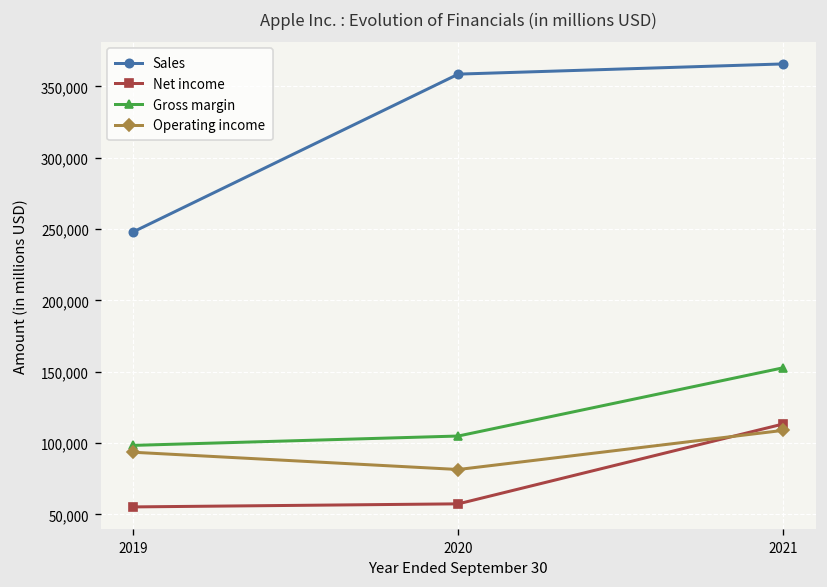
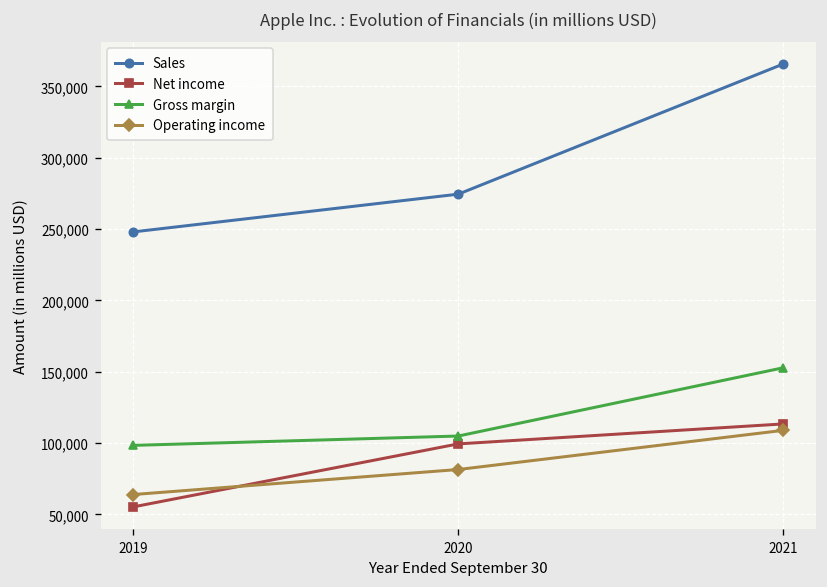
Operating income, 2019: 94,000 -> 64,000
Sales, 2020: 359,000 -> 275,000
Net income, 2020: 57,000 -> 99,000
